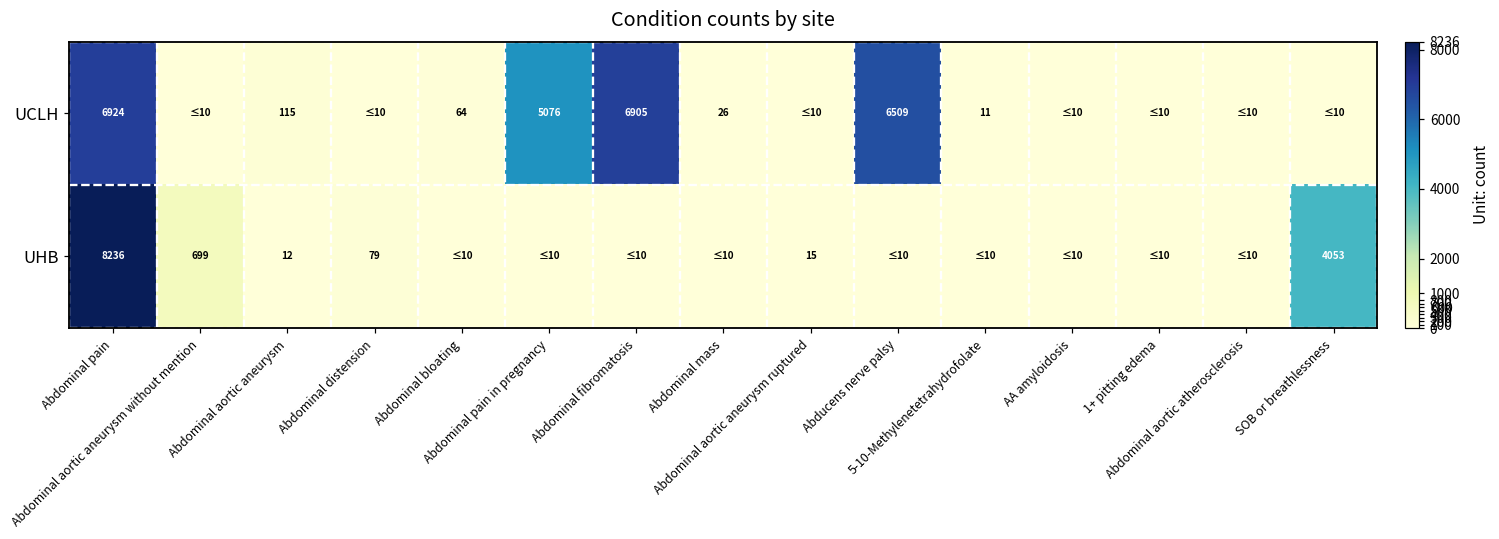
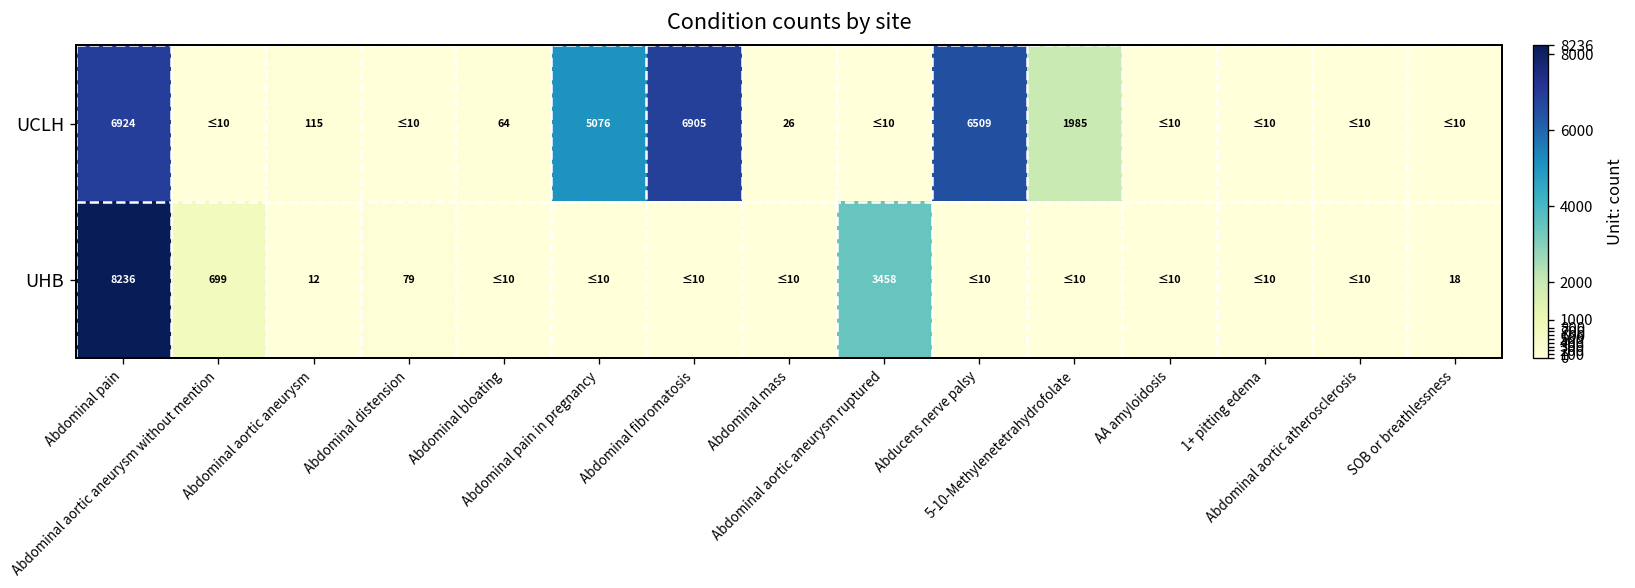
UCLH, 5-10-Methylenetetrahydrofolate: 11 -> 1985
UHB, Abdominal aortic aneurysm ruptured: 15 -> 3458
UHB, SOB or breathlessness: 4053 -> 18
